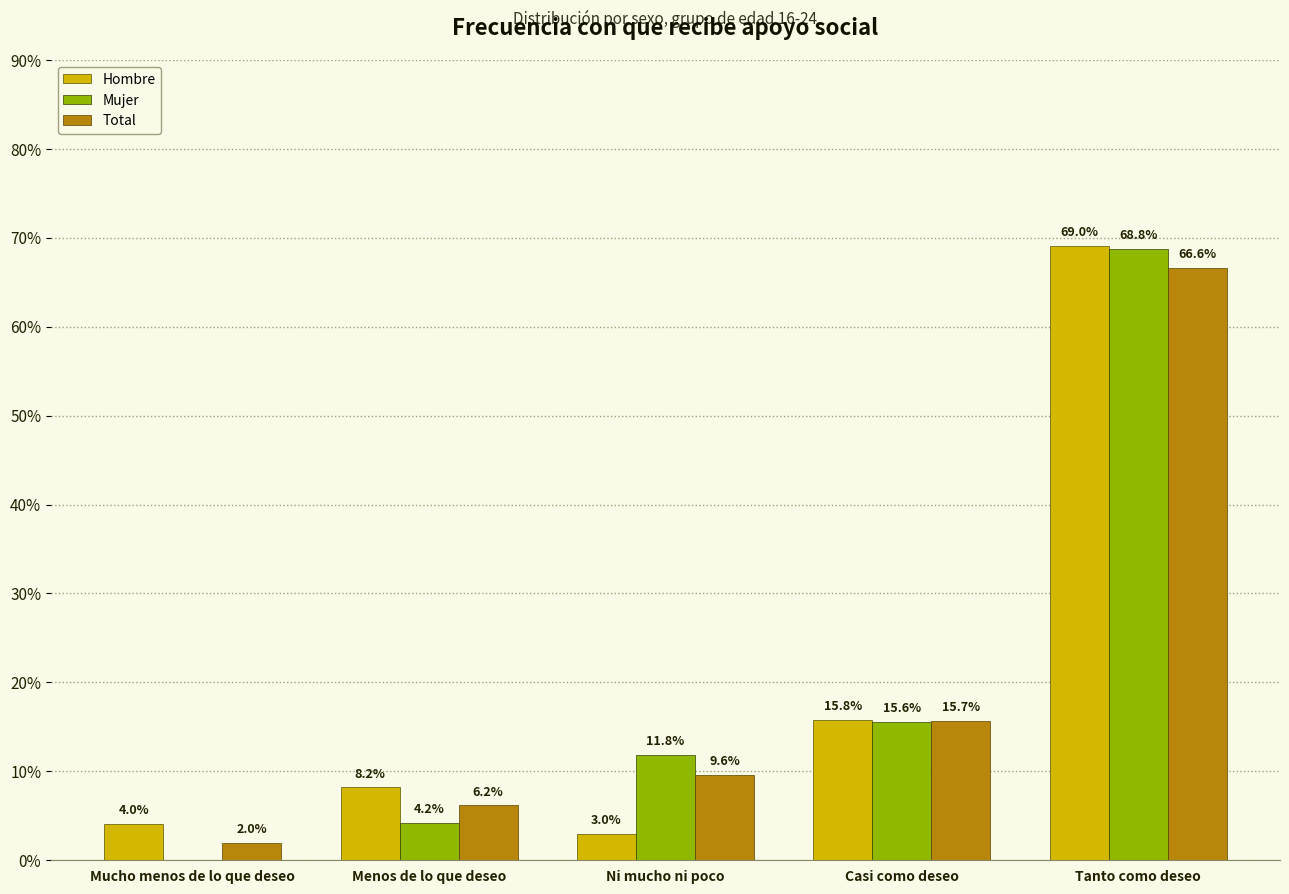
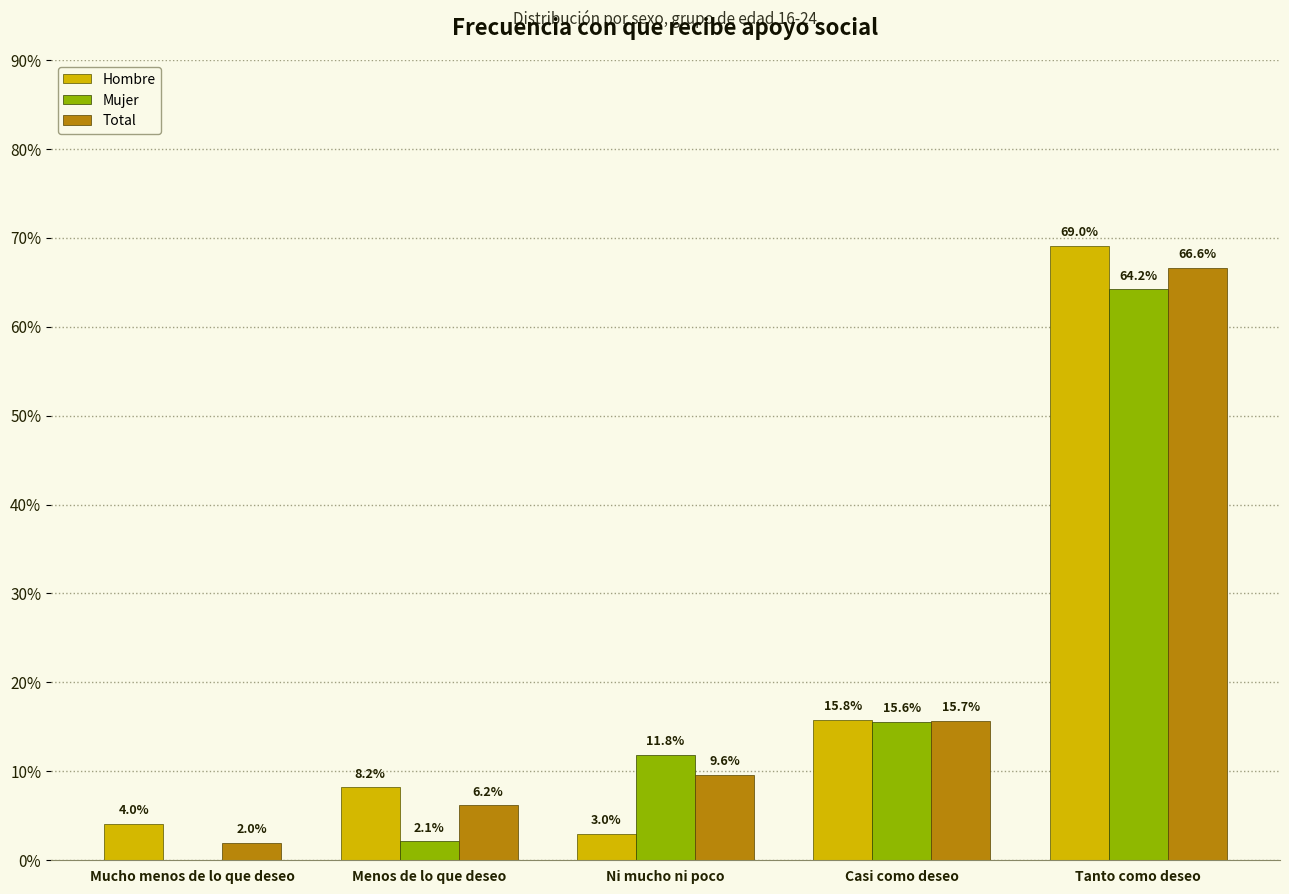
Mujer, Menos de lo que deseo: 4.2% -> 2.1%
Mujer, Tanto como deseo: 68.8% -> 64.2%
